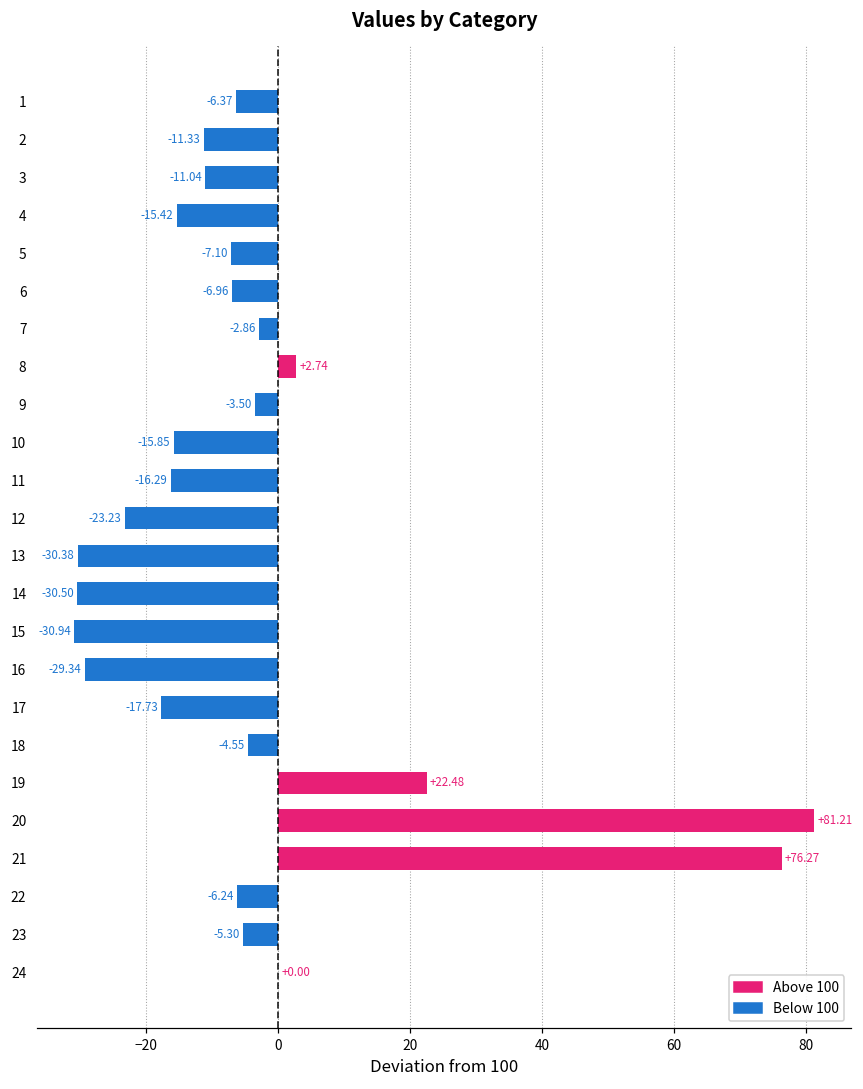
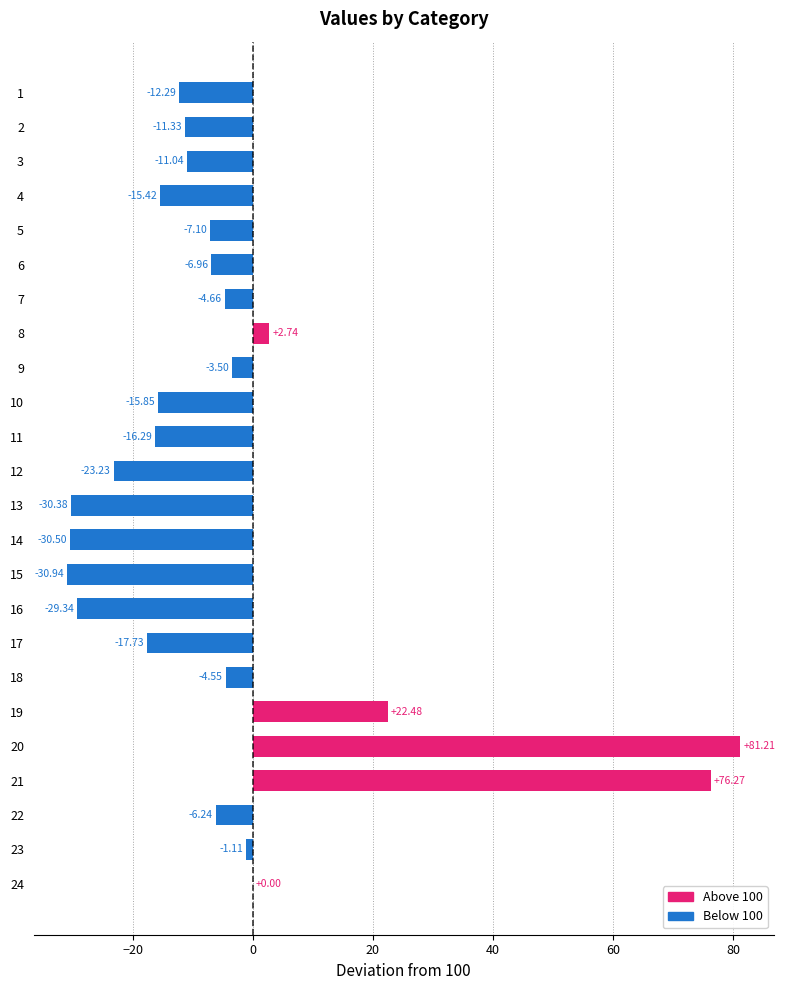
1: -6.37 -> -12.29
7: -2.86 -> -4.66
23: -5.30 -> -1.11
